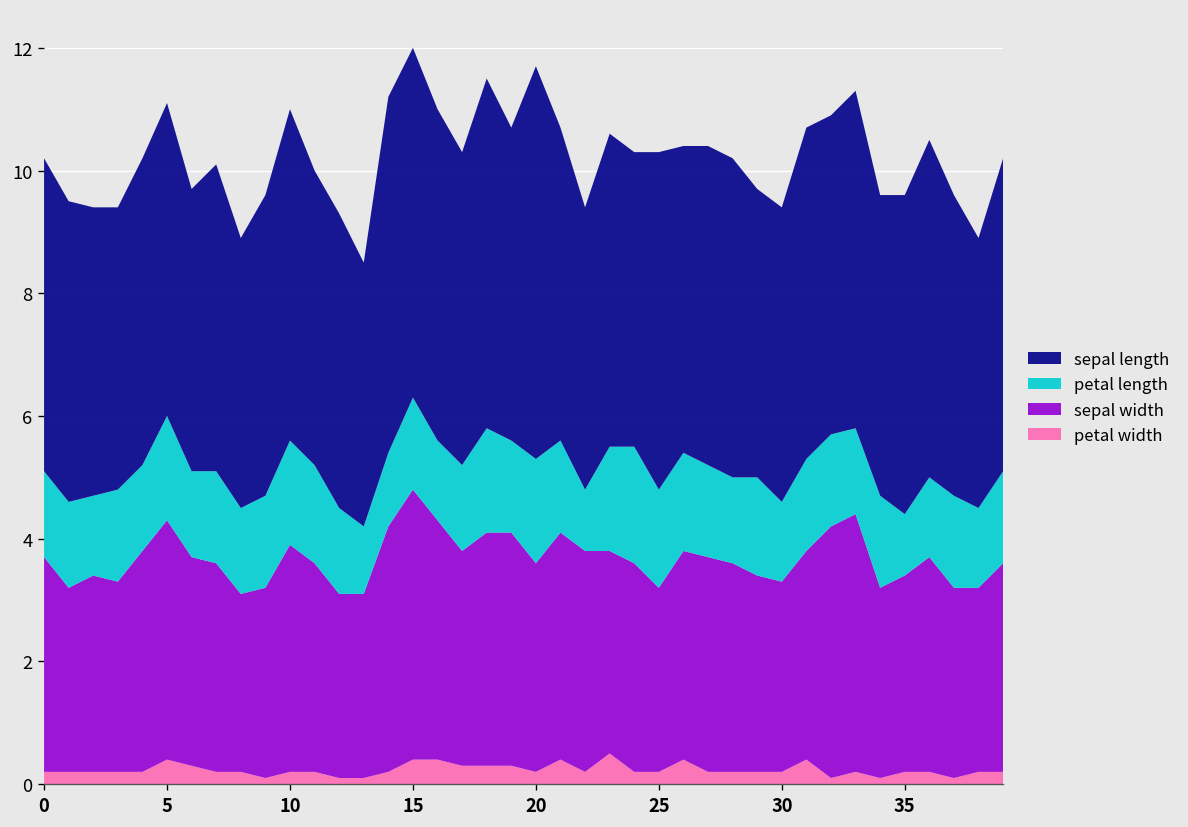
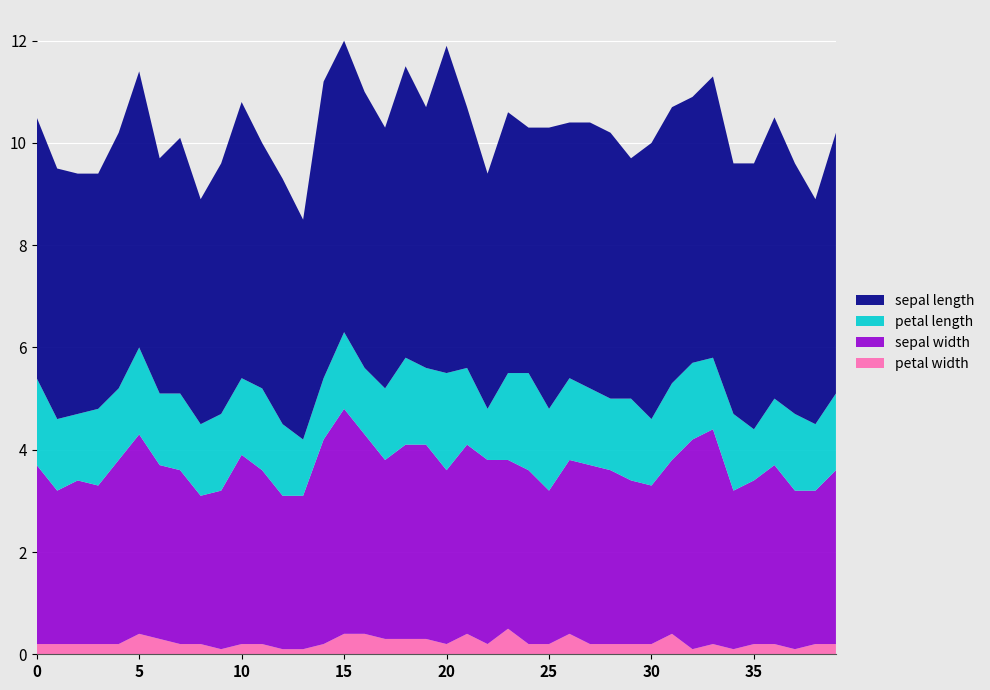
petal length, 0: 1.4 -> 1.7
sepal length, 5: 5.1 -> 5.4
petal length, 10: 1.7 -> 1.5
petal length, 20: 1.7 -> 1.9
sepal length, 30: 4.8 -> 5.4
